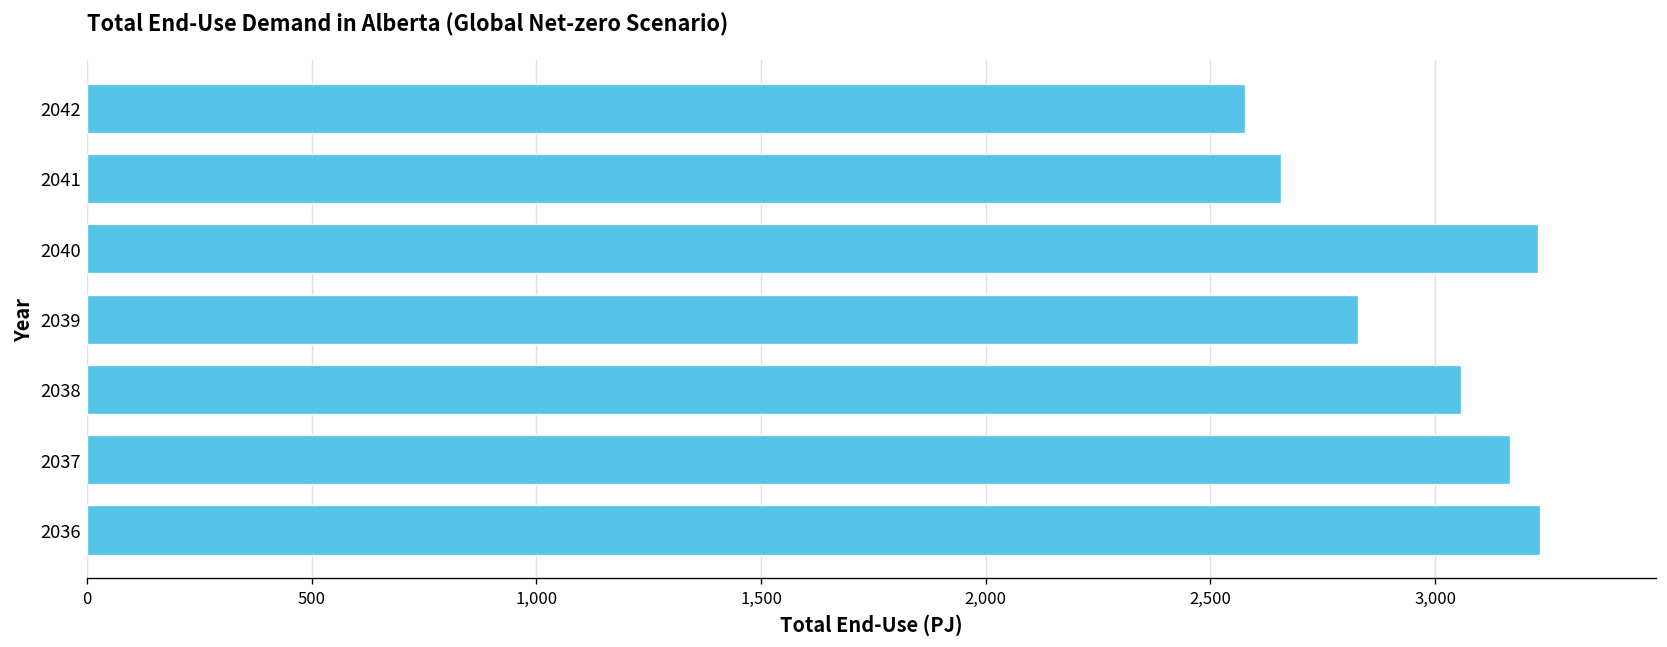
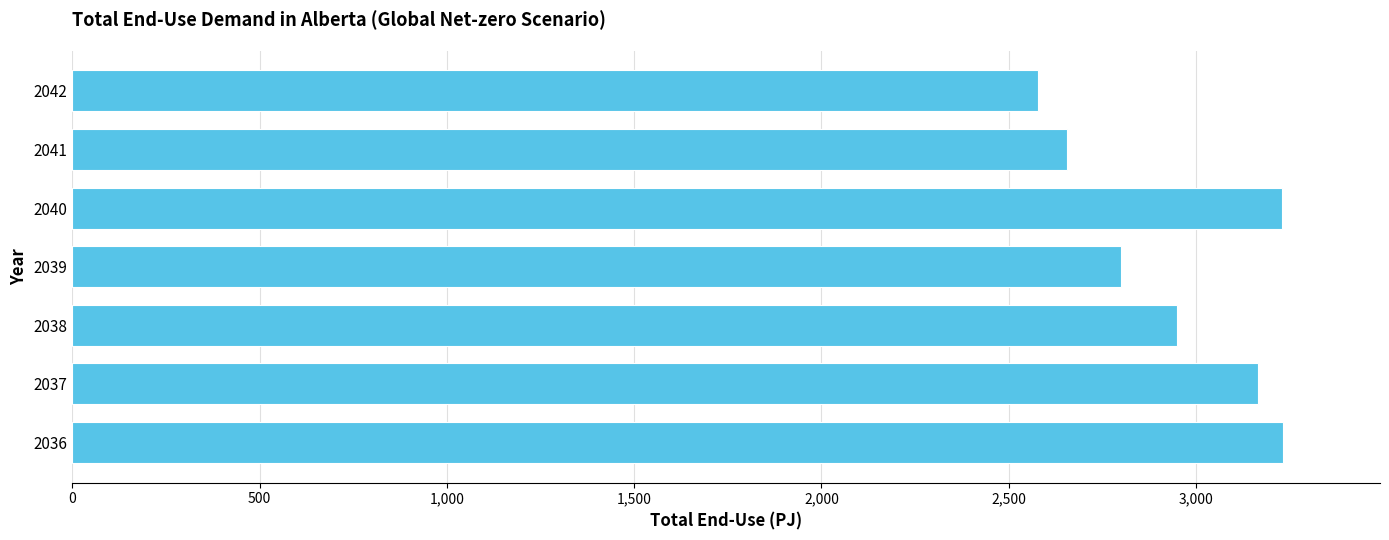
2039: 2,830 -> 2,800
2038: 3,060 -> 2,950
